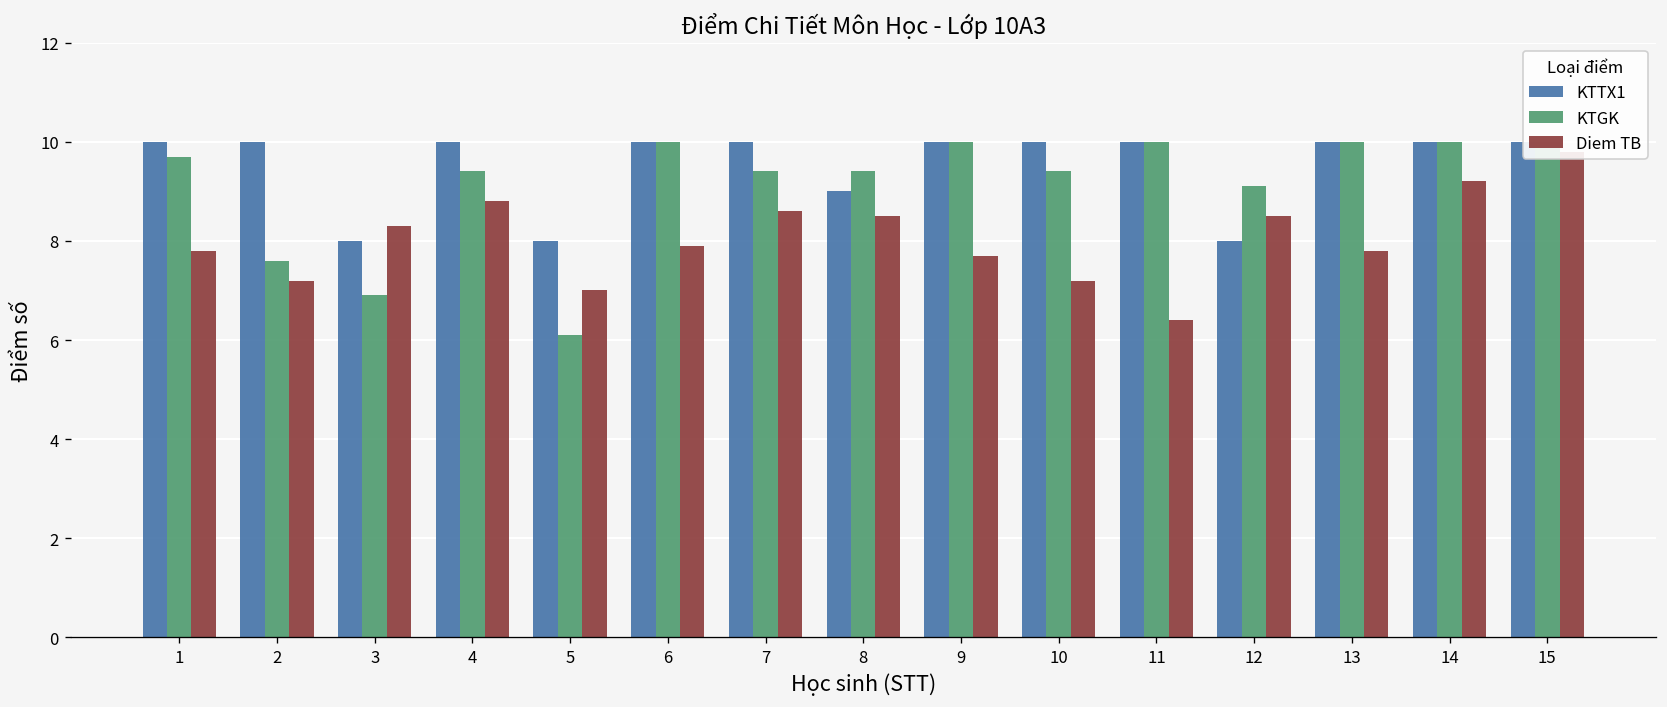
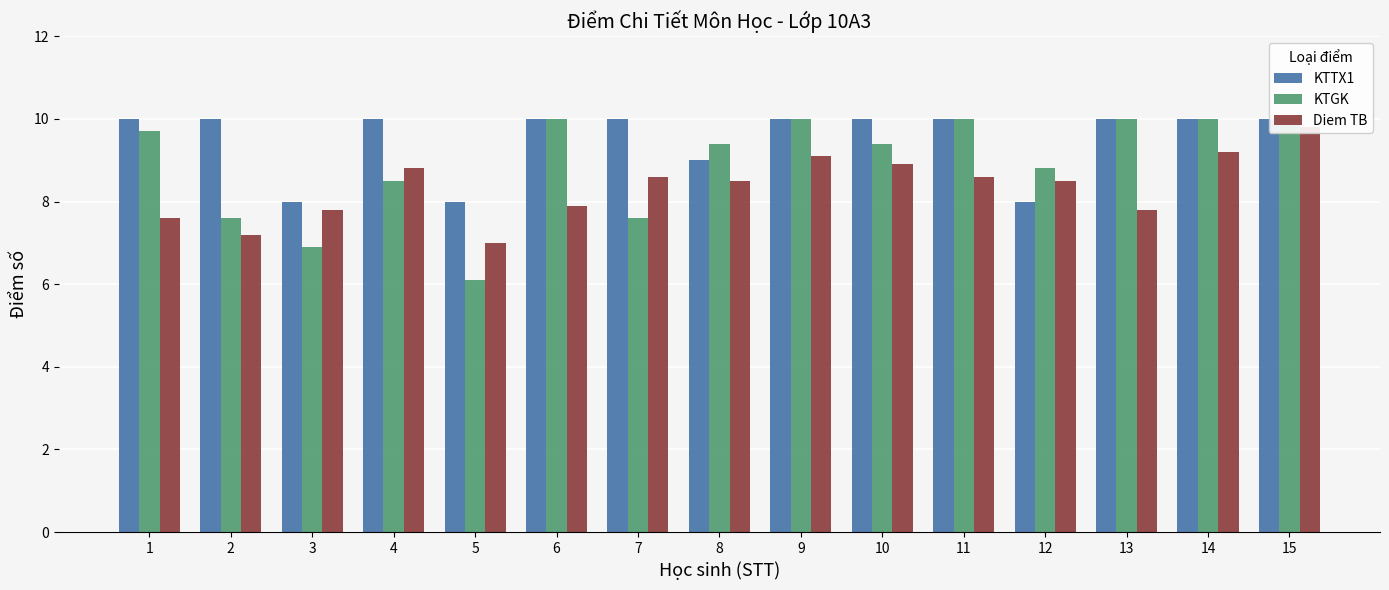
Diem TB, 1: 7.8 -> 7.6
Diem TB, 3: 8.3 -> 7.8
KTGK, 4: 9.4 -> 8.5
KTGK, 7: 9.4 -> 7.6
Diem TB, 9: 7.7 -> 9.1
Diem TB, 10: 7.2 -> 8.9
Diem TB, 11: 6.4 -> 8.6
KTGK, 12: 9.1 -> 8.8
